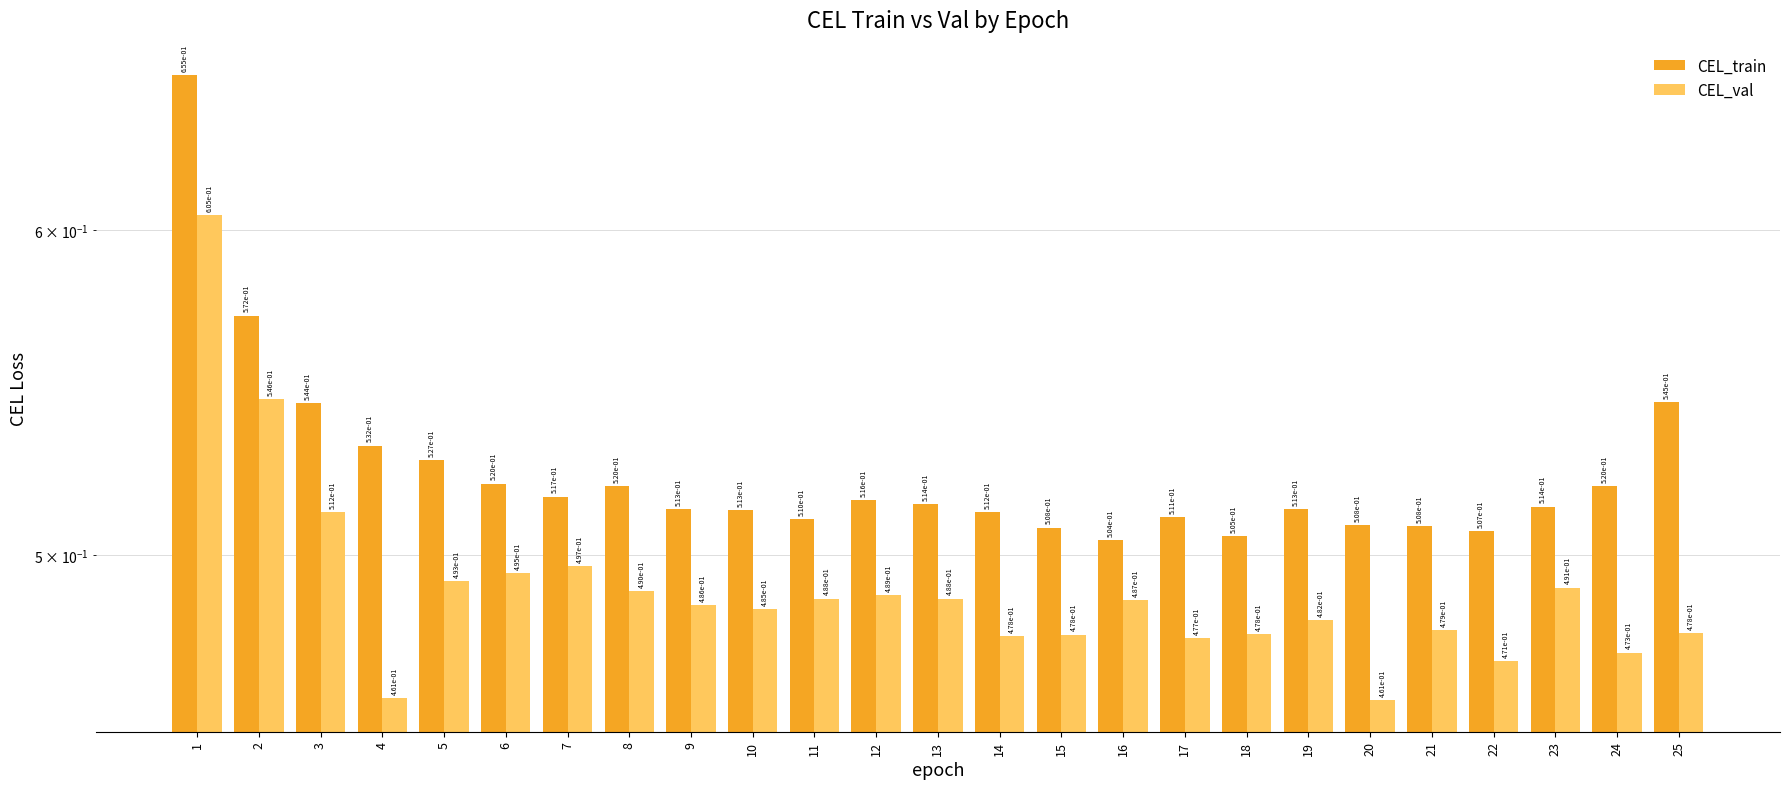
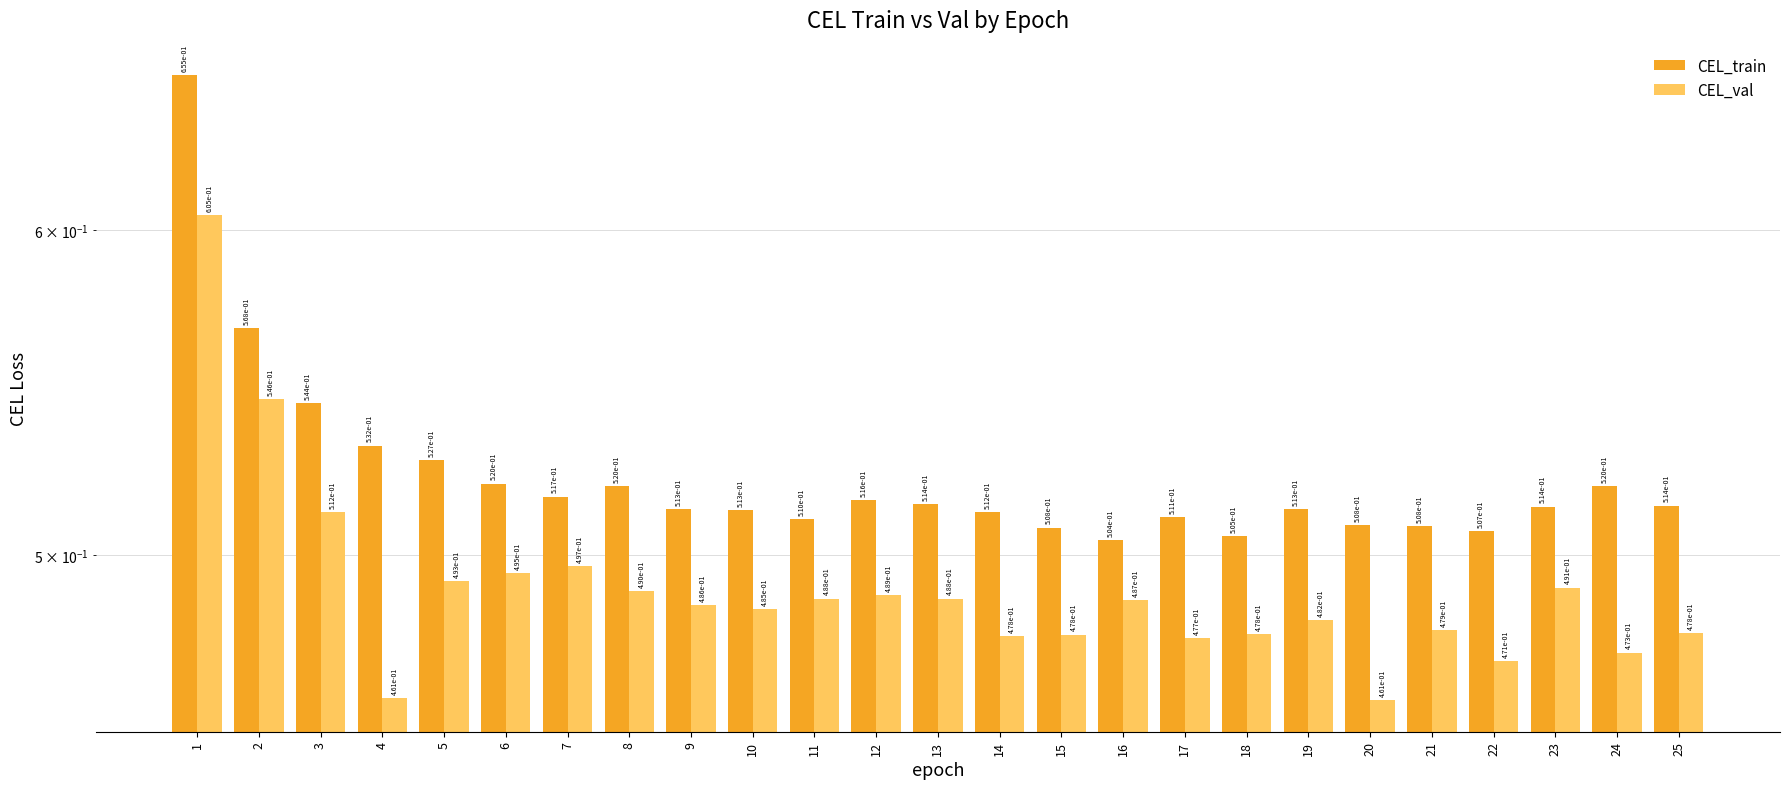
CEL_train, 2: 5.72e-01 -> 5.68e-01
CEL_train, 25: 5.45e-01 -> 5.14e-01
